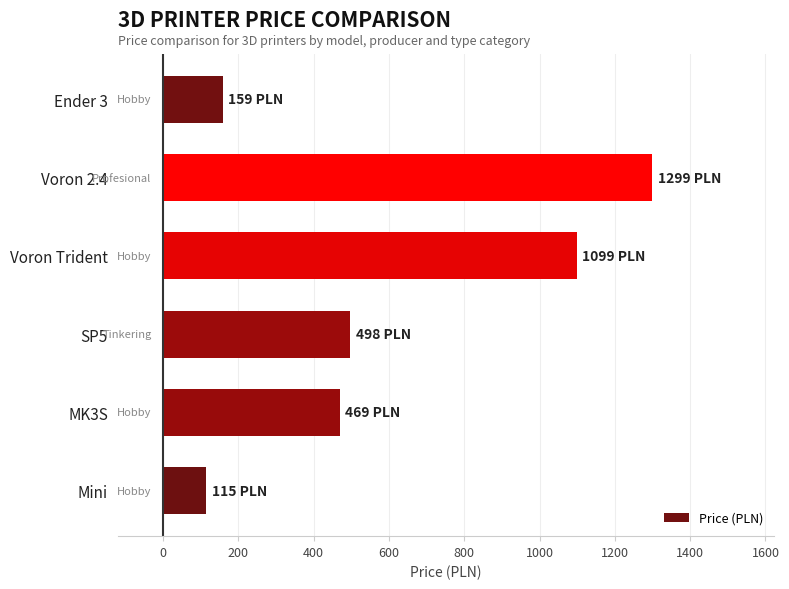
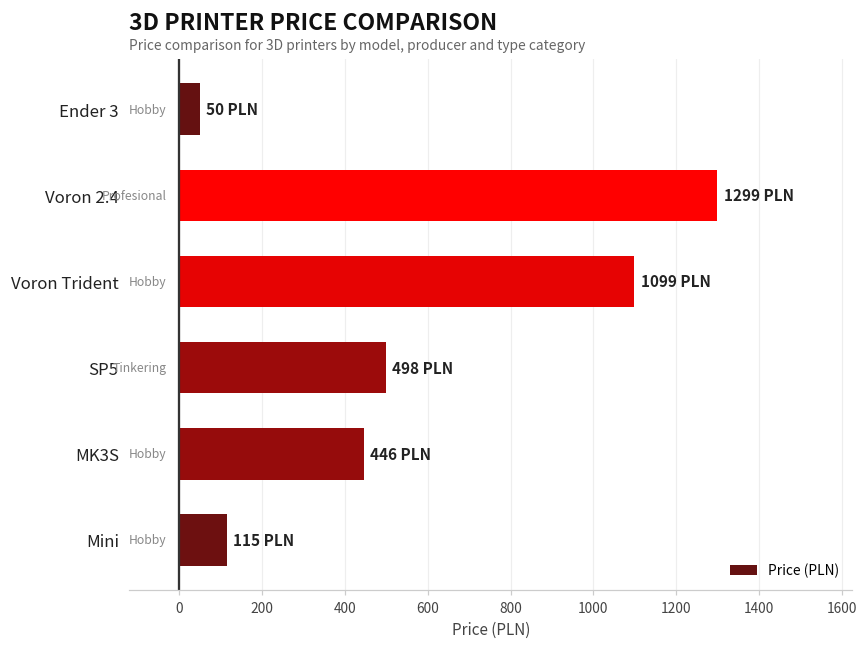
Ender 3: 159 -> 50
MK3S: 469 -> 446
